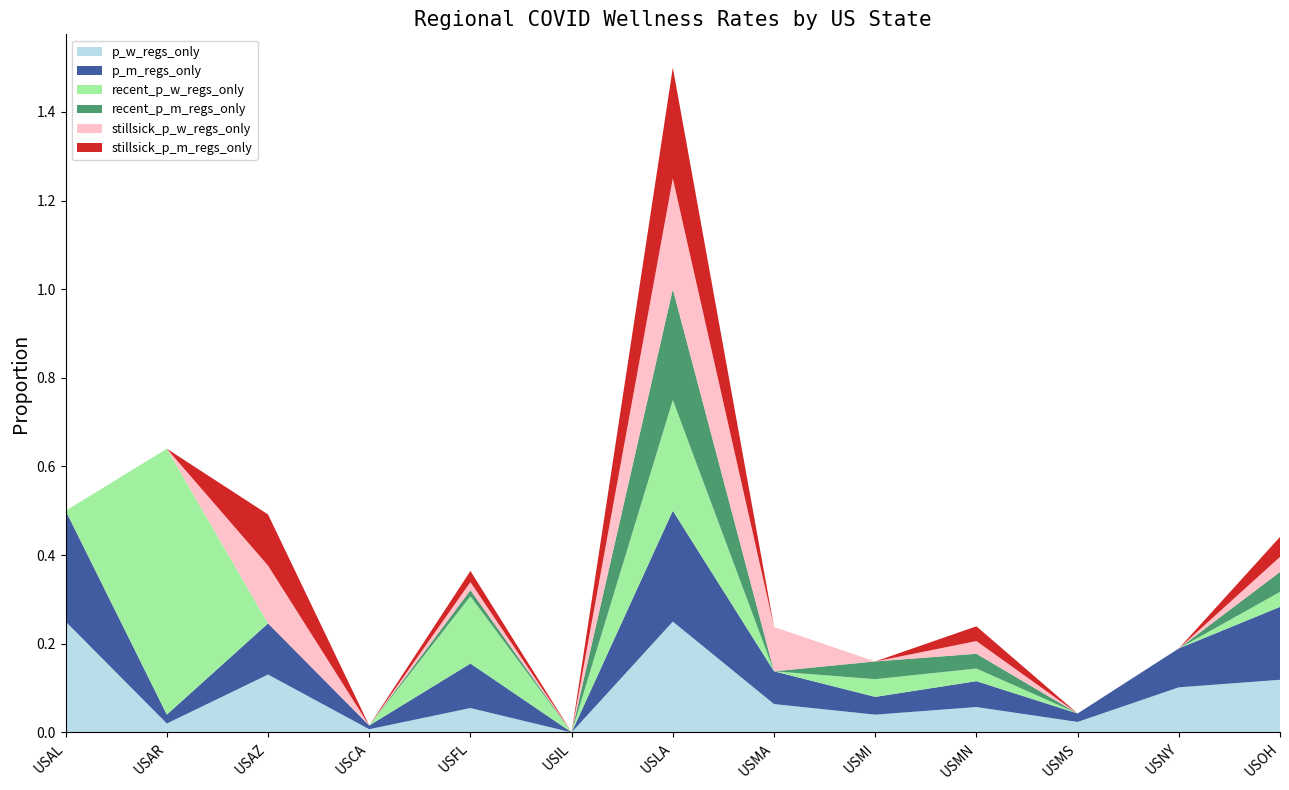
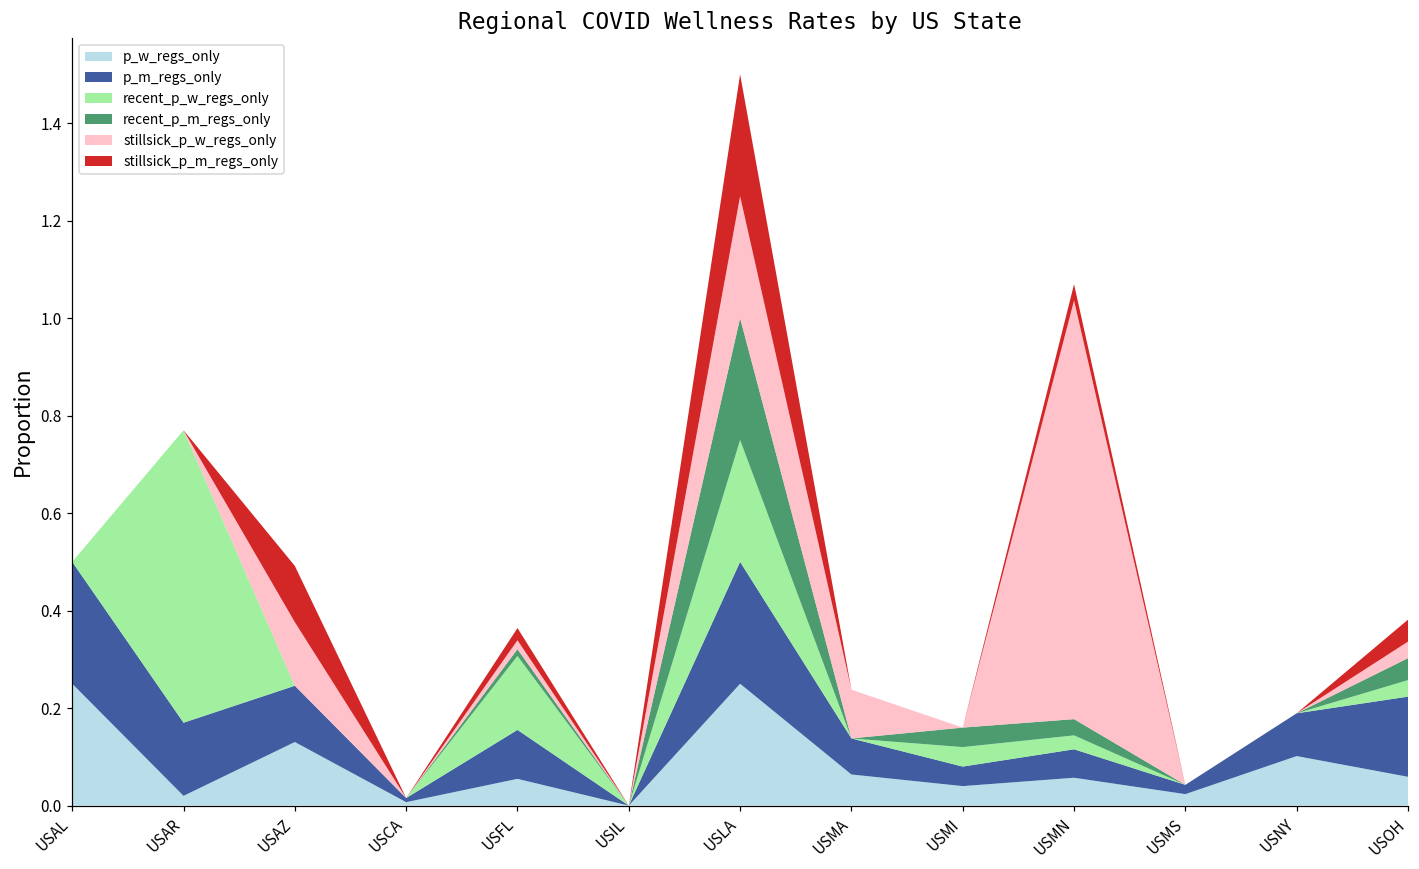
p_m_regs_only, USAR: 0.02 -> 0.15
stillsick_p_w_regs_only, USMN: 0.03 -> 0.86
p_w_regs_only, USOH: 0.12 -> 0.06
